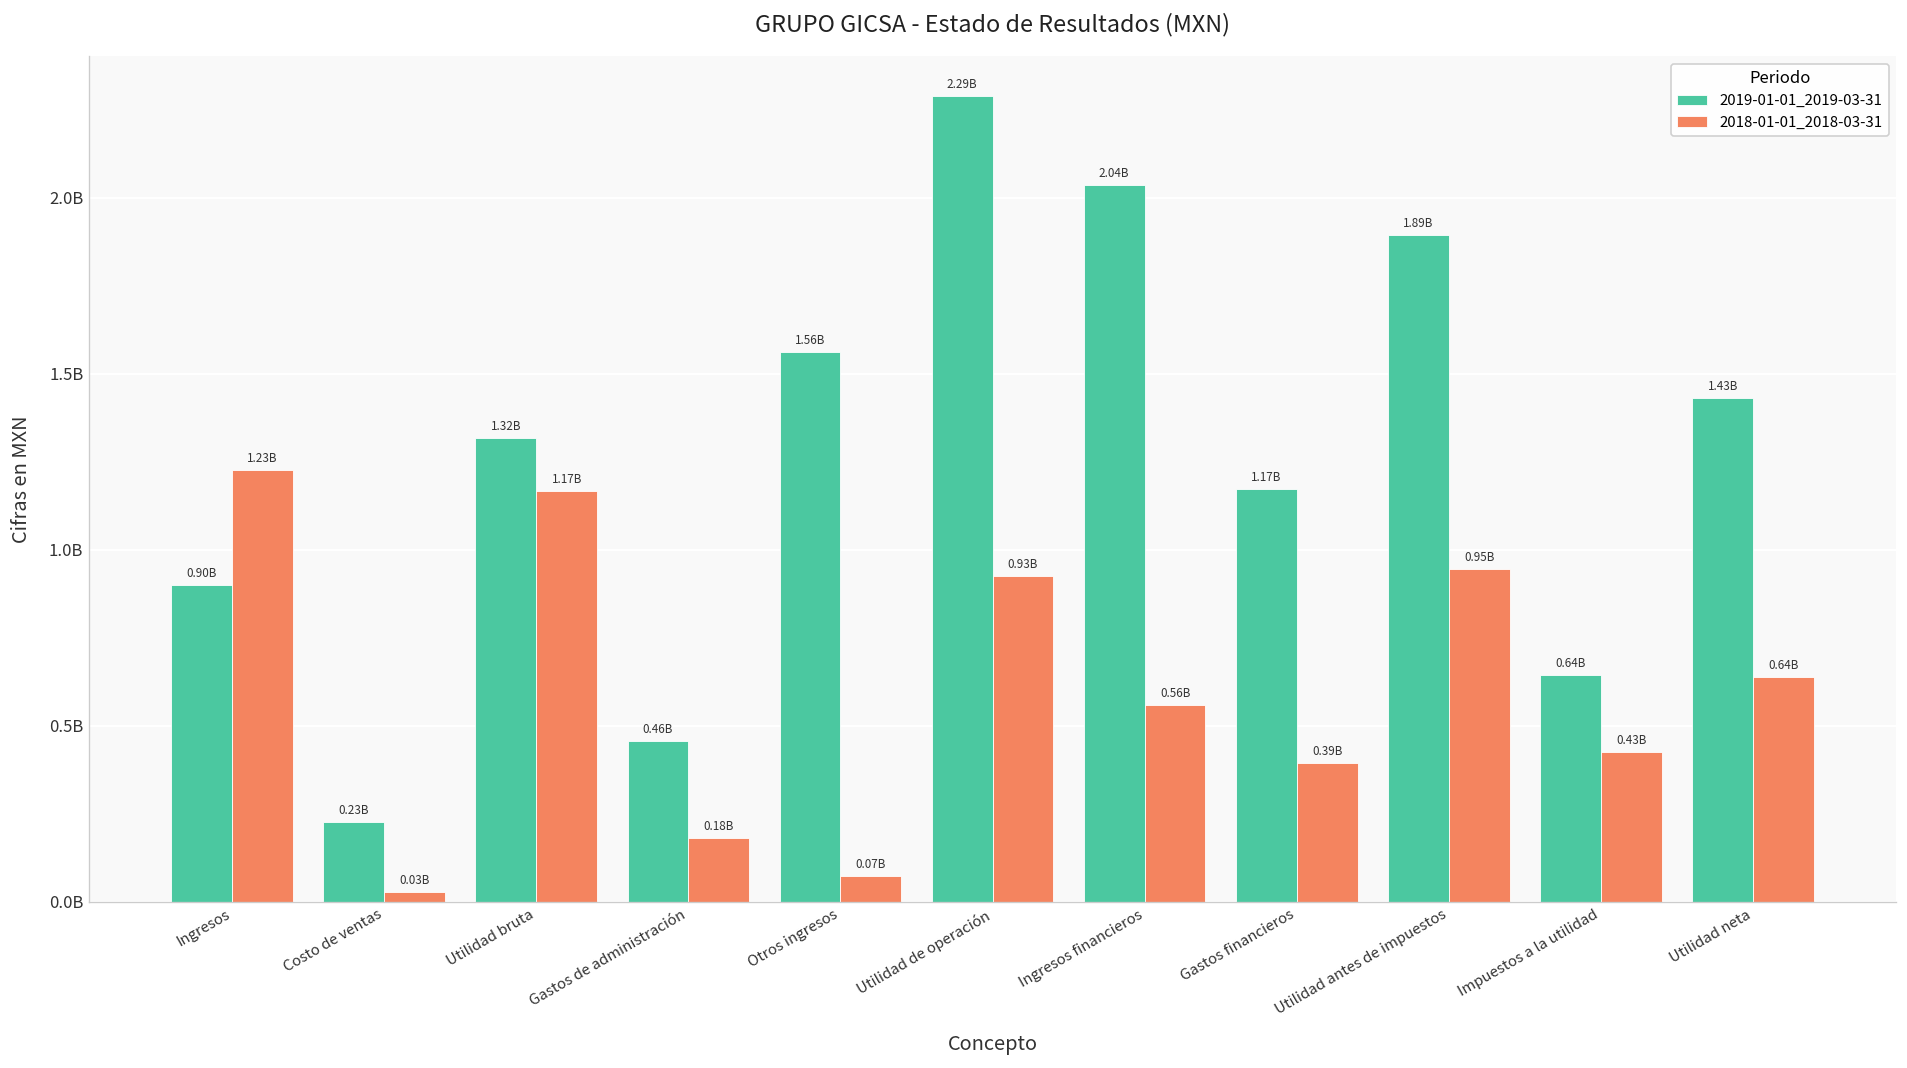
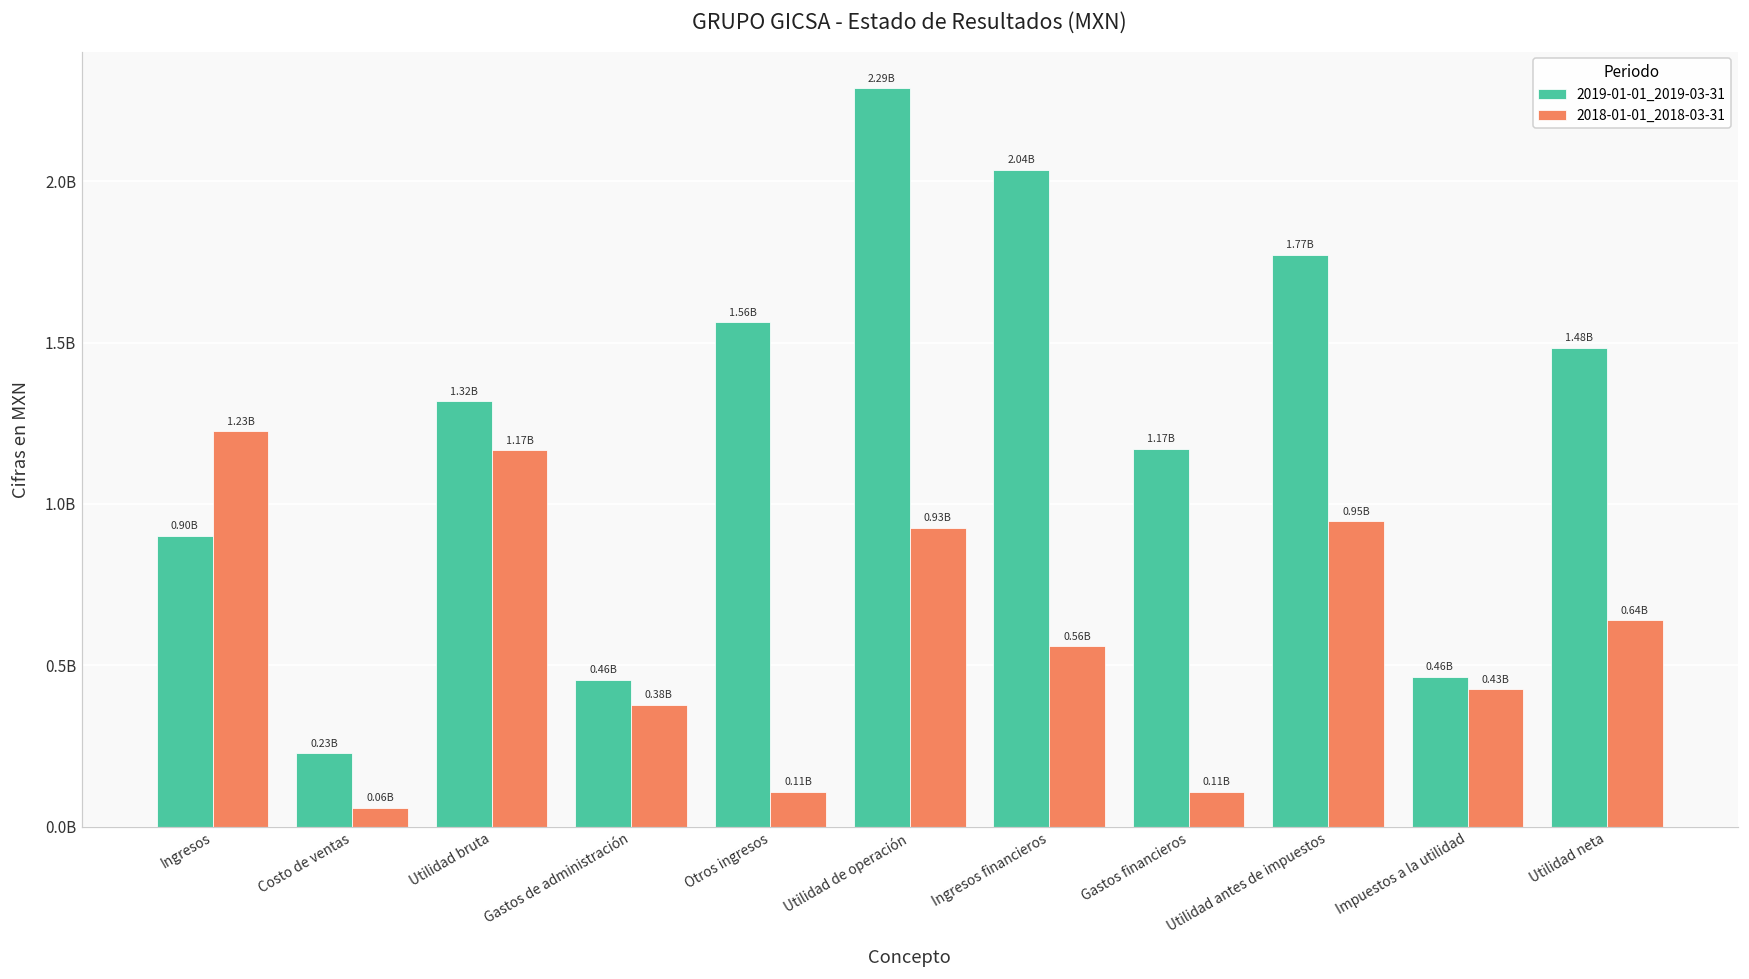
2018-01-01_2018-03-31, Costo de ventas: 0.03B -> 0.06B
2018-01-01_2018-03-31, Gastos de administración: 0.18B -> 0.38B
2018-01-01_2018-03-31, Otros ingresos: 0.07B -> 0.11B
2018-01-01_2018-03-31, Gastos financieros: 0.39B -> 0.11B
2019-01-01_2019-03-31, Utilidad antes de impuestos: 1.89B -> 1.77B
2019-01-01_2019-03-31, Impuestos a la utilidad: 0.64B -> 0.46B
2019-01-01_2019-03-31, Utilidad neta: 1.43B -> 1.48B
